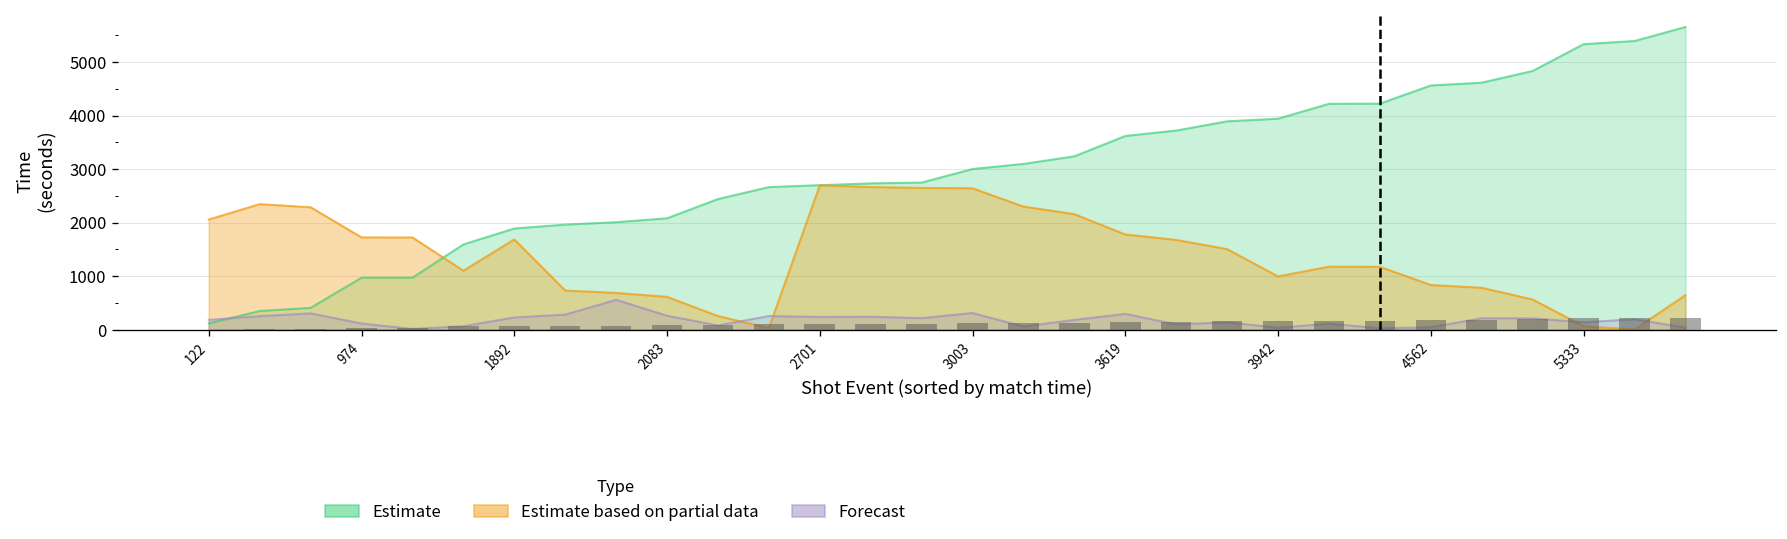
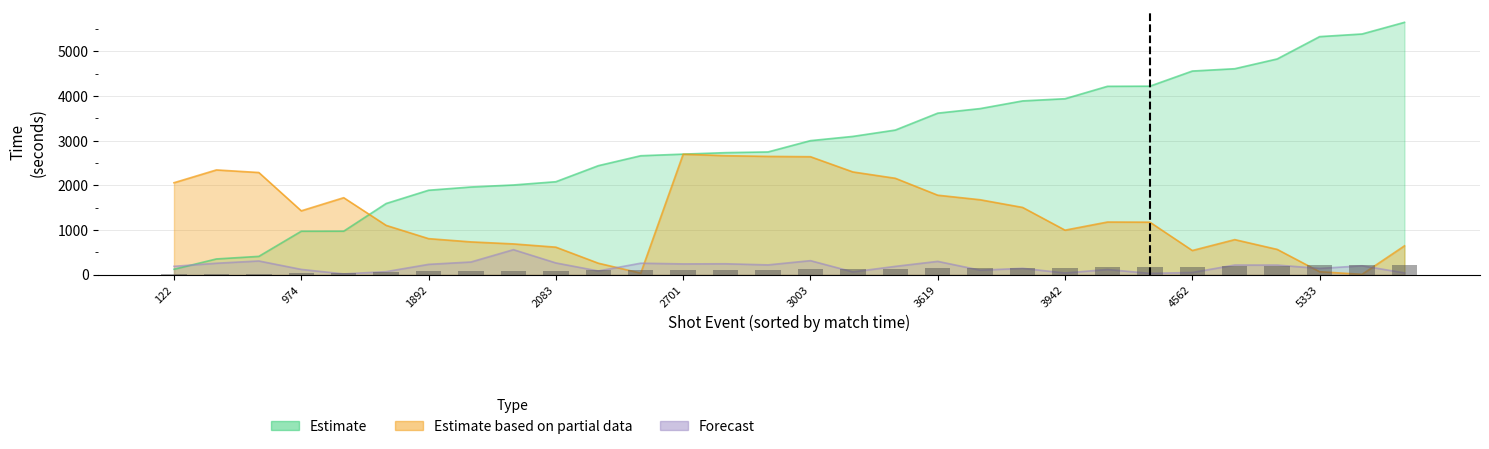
Estimate based on partial data, 974: 1700 -> 1400
Estimate based on partial data, 1892: 1700 -> 800
Estimate based on partial data, 4562: 800 -> 500
